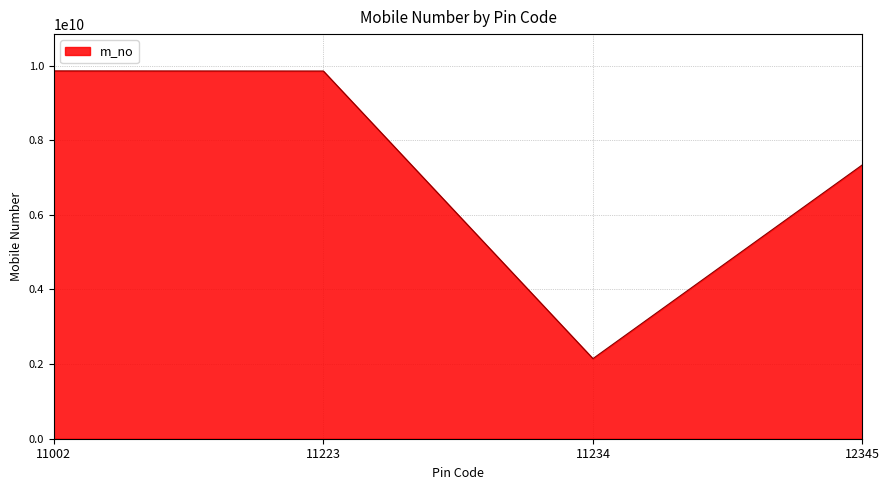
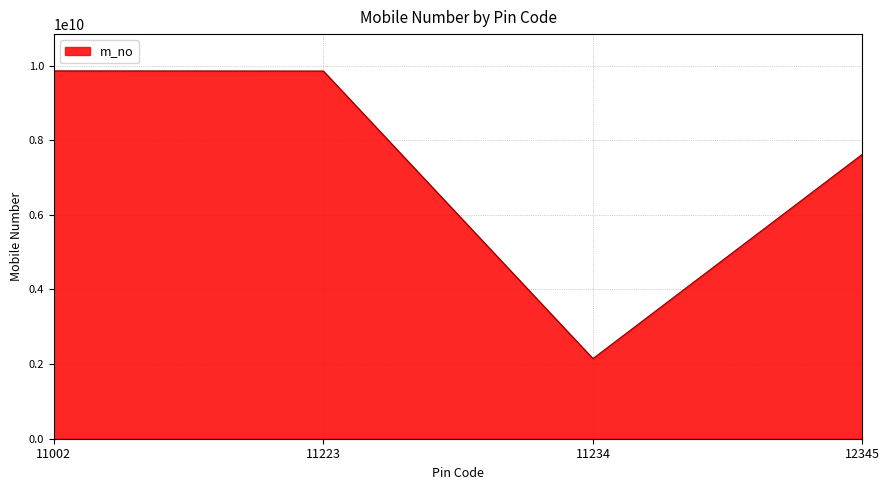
12345: 7300000000 -> 7600000000
